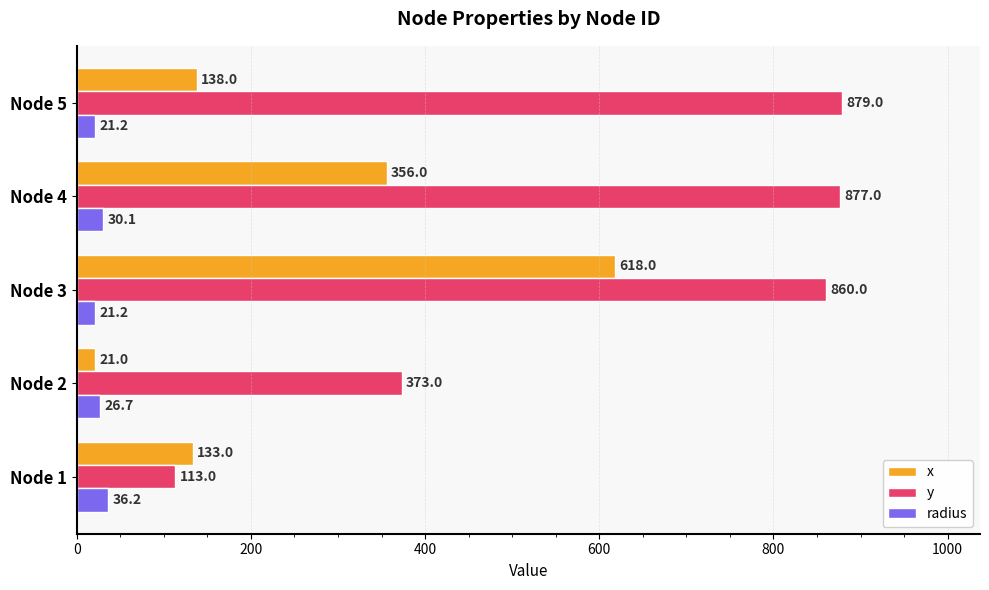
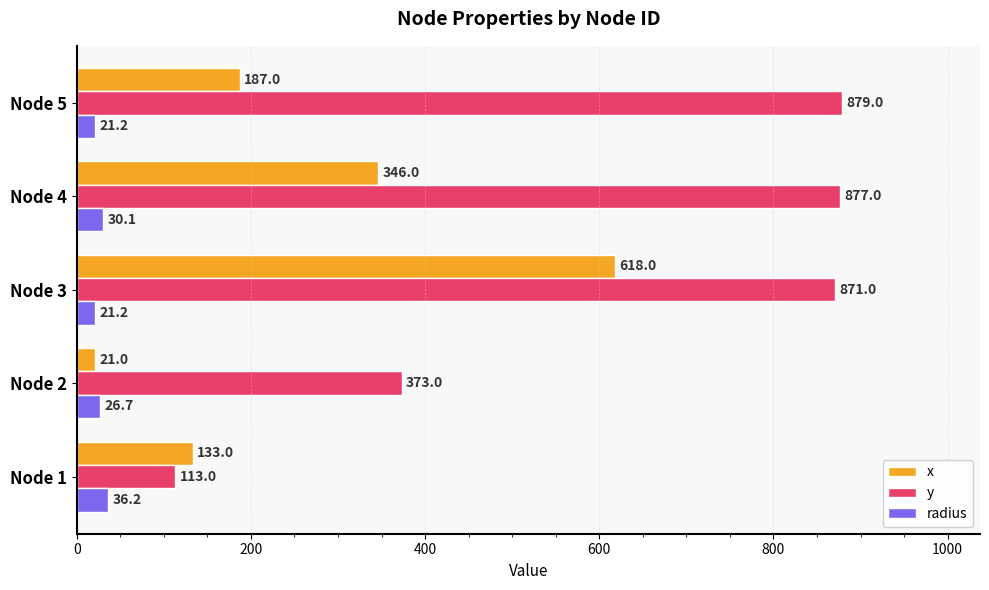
x, Node 5: 138.0 -> 187.0
x, Node 4: 356.0 -> 346.0
y, Node 3: 860.0 -> 871.0
